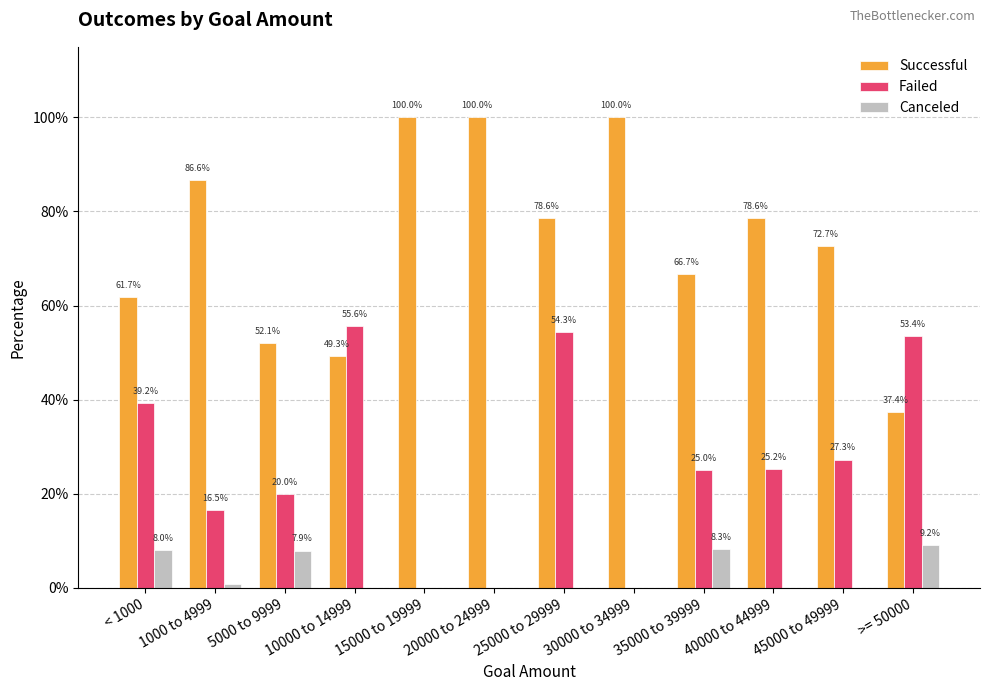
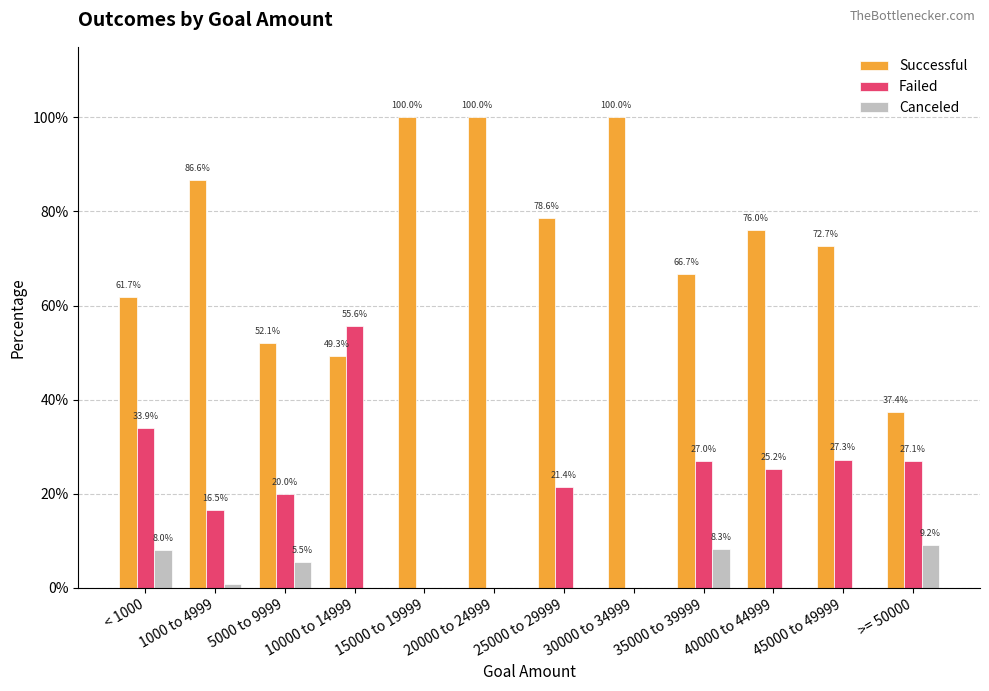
Failed, < 1000: 39.2% -> 33.9%
Canceled, 5000 to 9999: 7.9% -> 5.5%
Failed, 25000 to 29999: 54.3% -> 21.4%
Failed, 35000 to 39999: 25.0% -> 27.0%
Successful, 40000 to 44999: 78.6% -> 76.0%
Failed, >= 50000: 53.4% -> 27.1%
